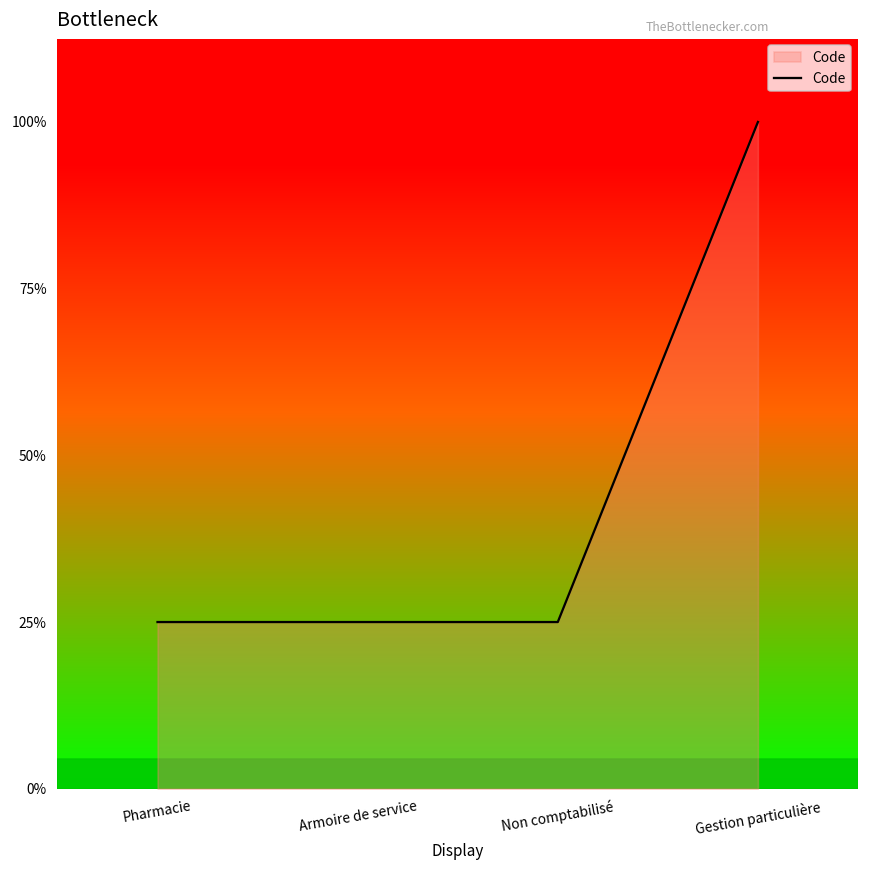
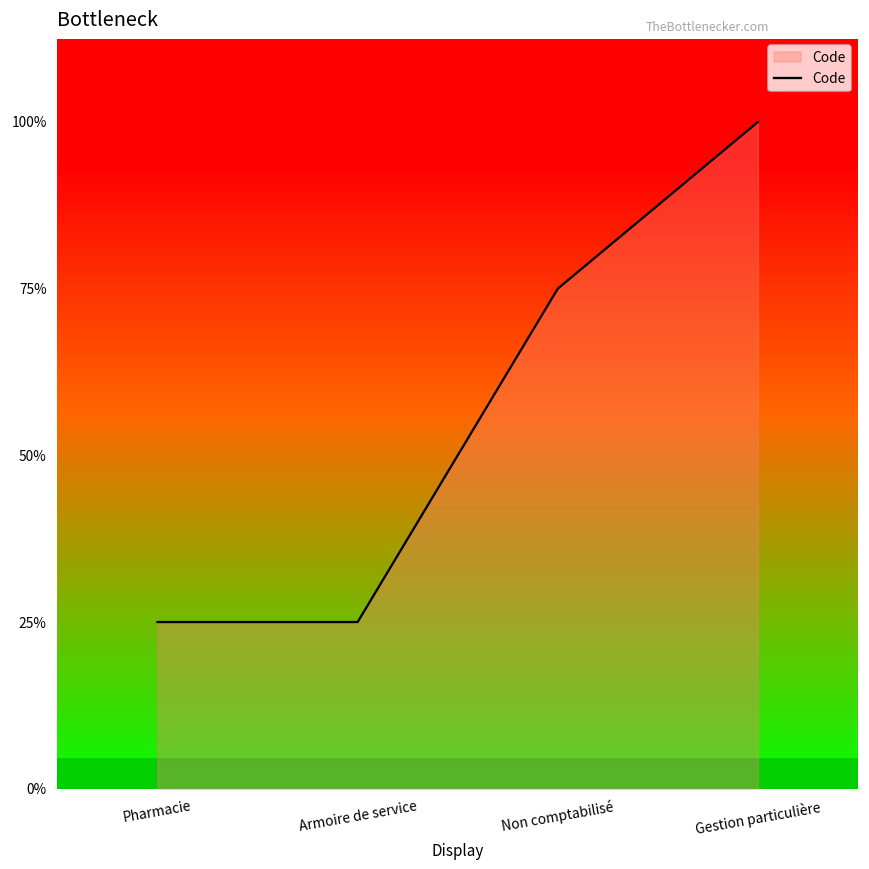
Non comptabilisé: 25% -> 75%
